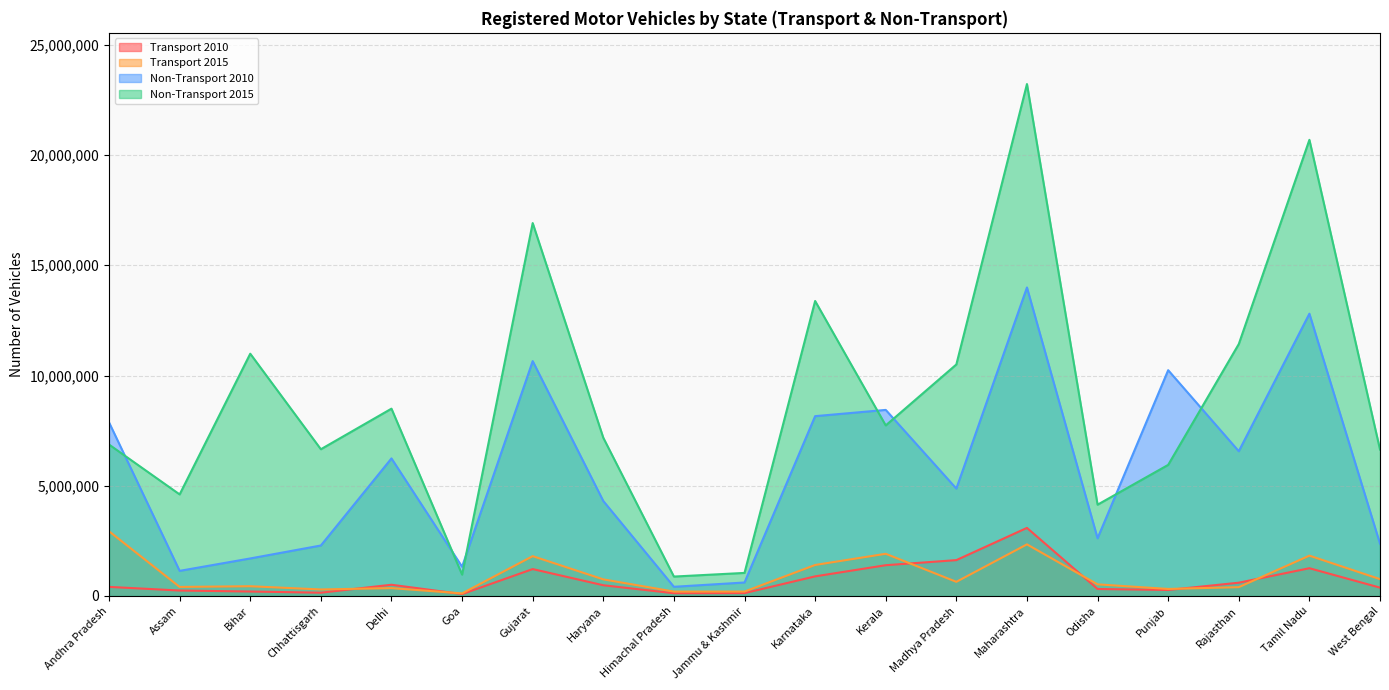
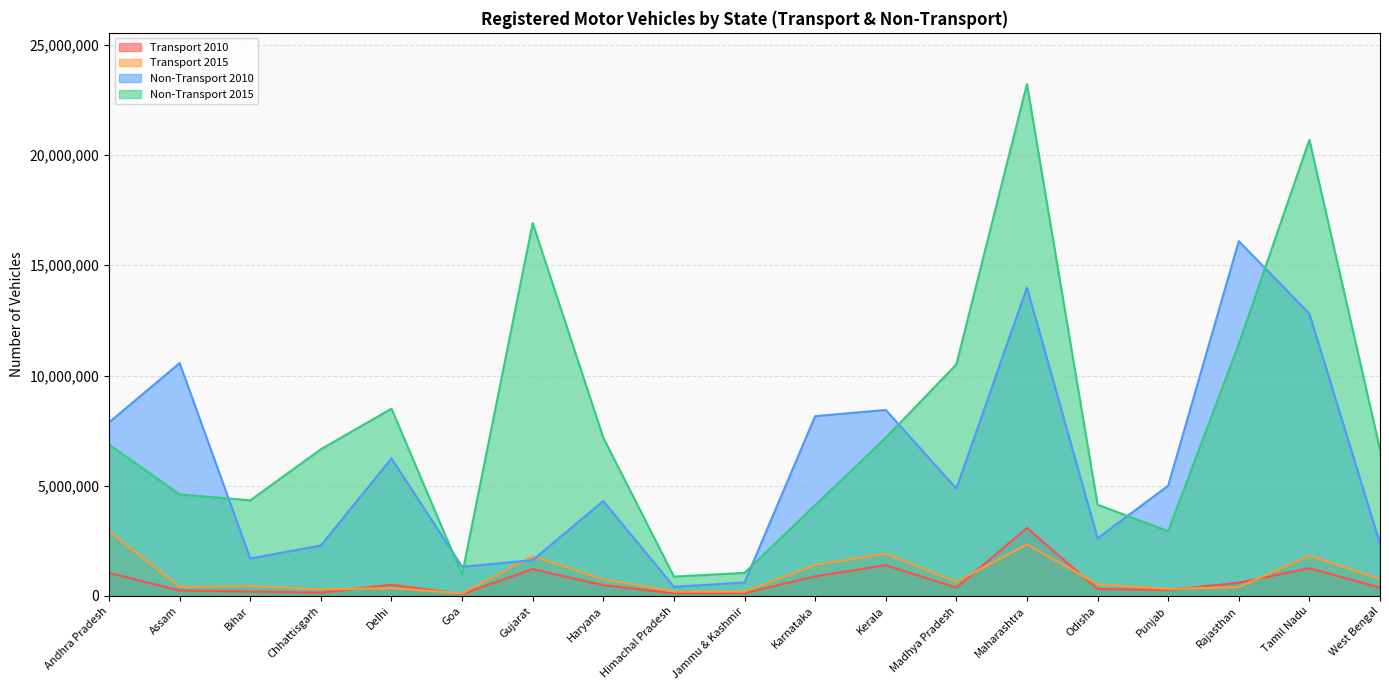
Transport 2010, Andhra Pradesh: 400,000 -> 1,000,000
Non-Transport 2010, Assam: 1,100,000 -> 10,600,000
Non-Transport 2015, Bihar: 11,000,000 -> 4,300,000
Non-Transport 2010, Gujarat: 10,700,000 -> 1,600,000
Non-Transport 2015, Karnataka: 13,400,000 -> 4,100,000
Non-Transport 2015, Kerala: 7,700,000 -> 7,200,000
Transport 2010, Madhya Pradesh: 1,600,000 -> 400,000
Non-Transport 2010, Punjab: 10,200,000 -> 5,000,000
Non-Transport 2015, Punjab: 5,900,000 -> 2,900,000
Non-Transport 2010, Rajasthan: 6,600,000 -> 16,100,000
